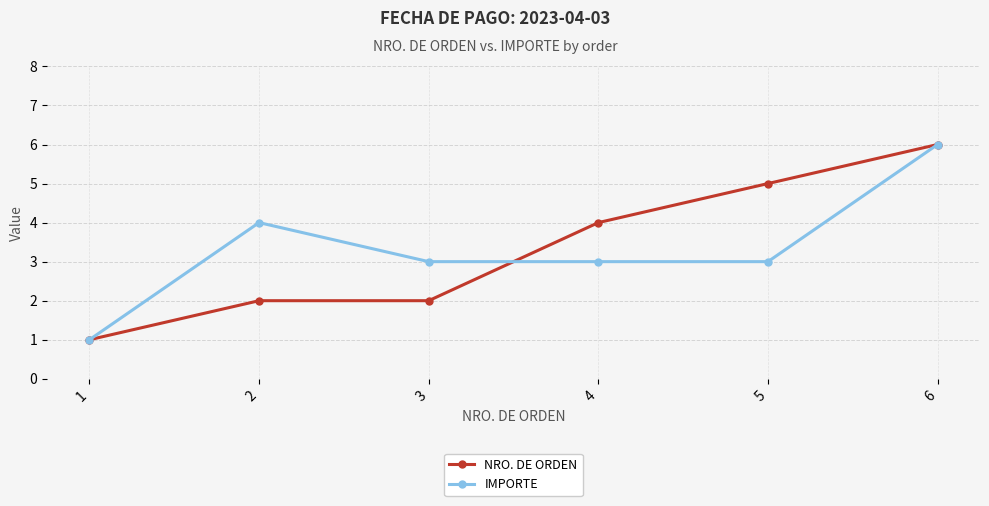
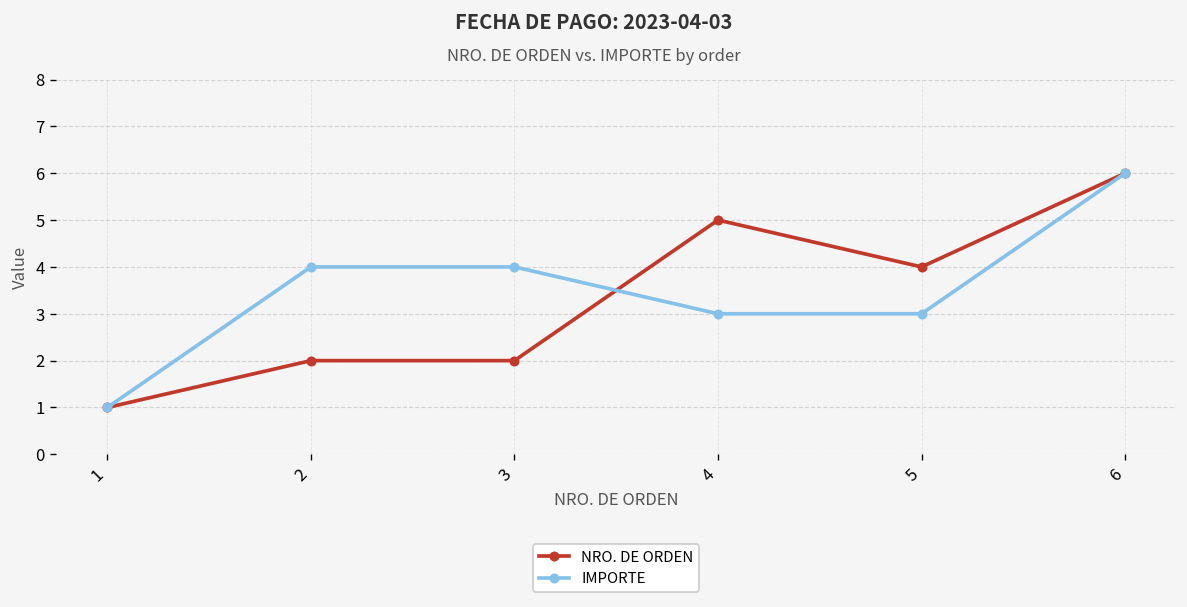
IMPORTE, 3: 3 -> 4
NRO. DE ORDEN, 4: 4 -> 5
NRO. DE ORDEN, 5: 5 -> 4
